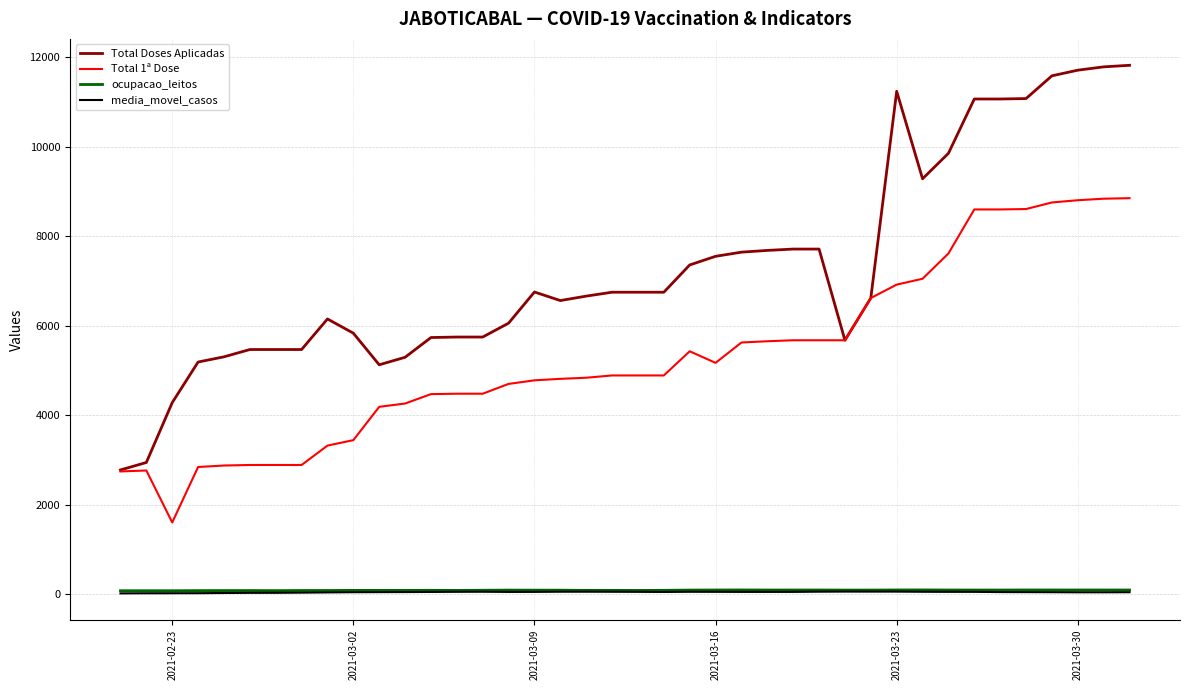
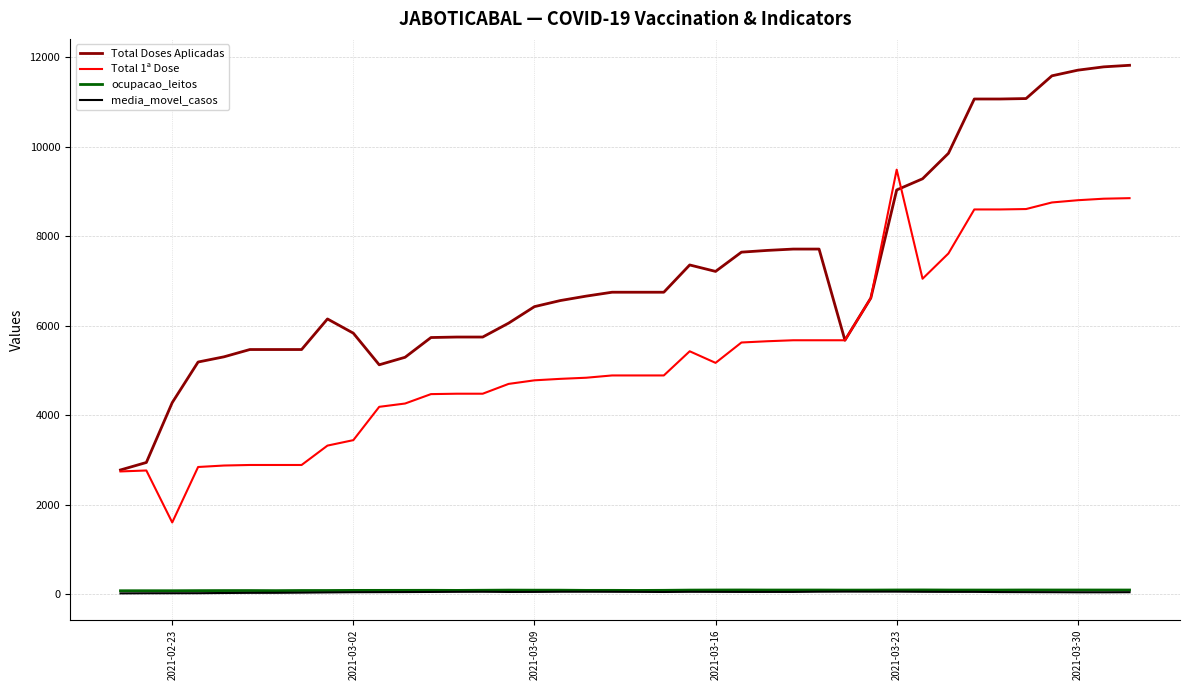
Total Doses Aplicadas, 2021-03-09: 6800 -> 6400
Total Doses Aplicadas, 2021-03-16: 7500 -> 7200
Total Doses Aplicadas, 2021-03-23: 11200 -> 9000
Total 1ª Dose, 2021-03-23: 6900 -> 9500
